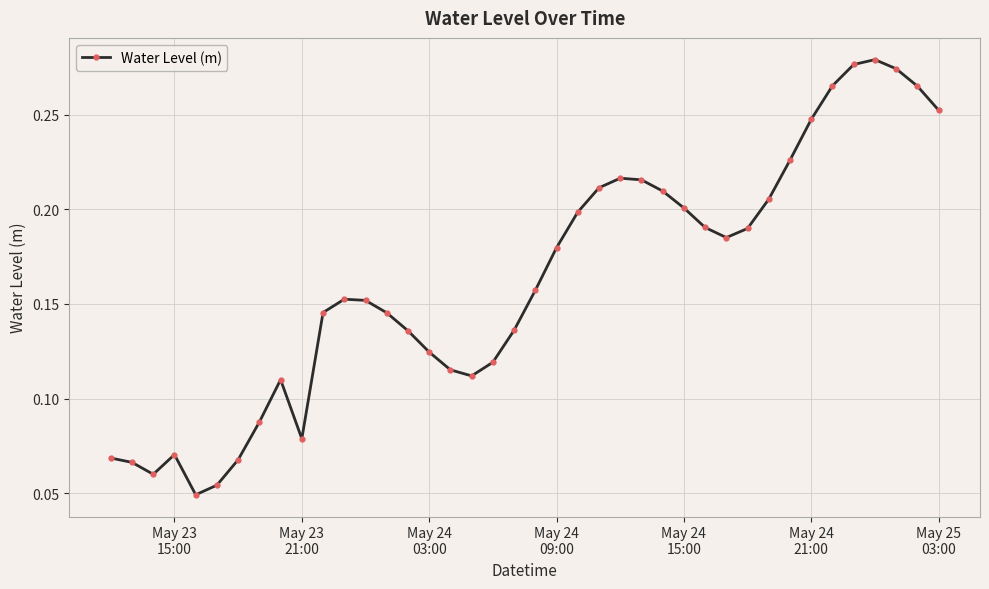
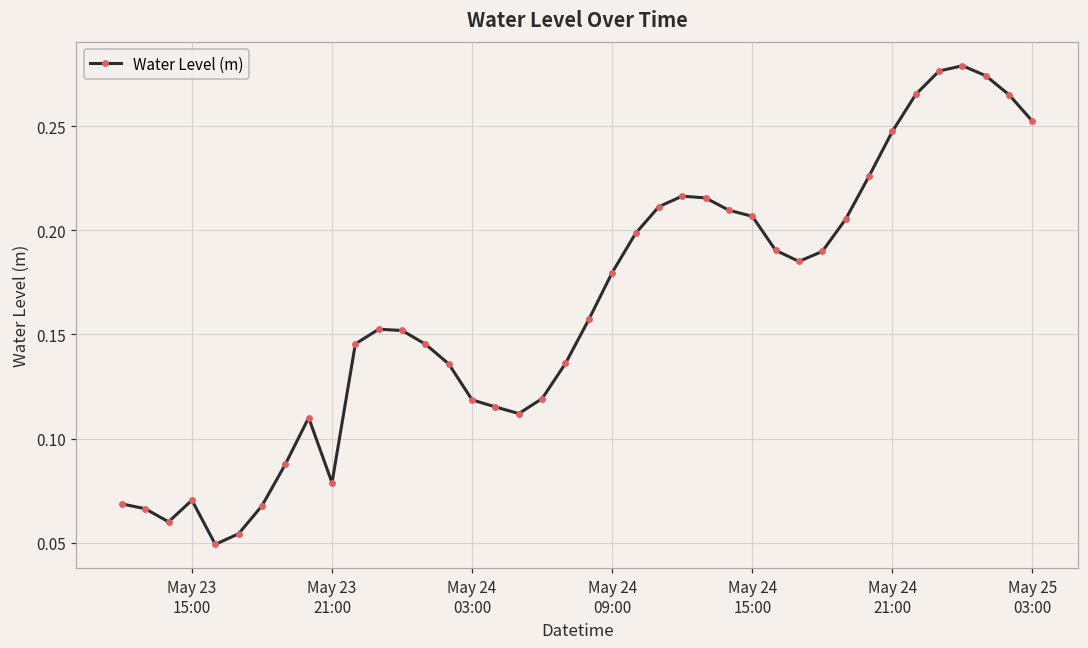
May 24 03:00: 0.125 -> 0.119
May 24 15:00: 0.201 -> 0.207
